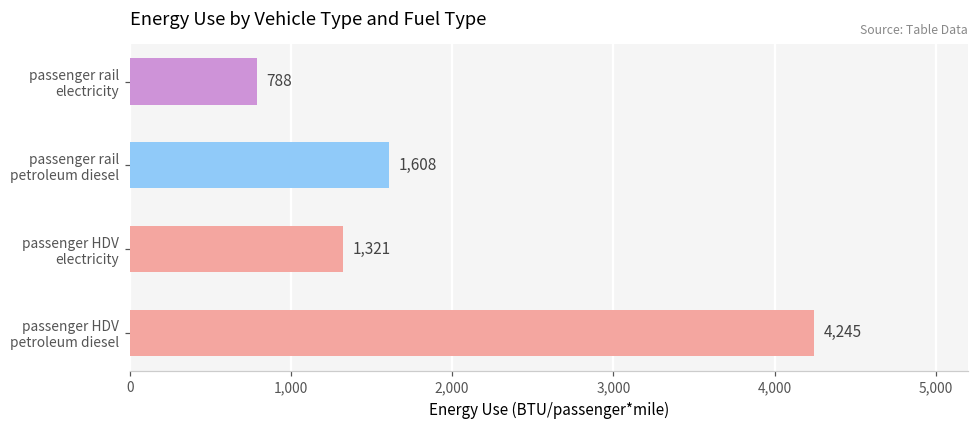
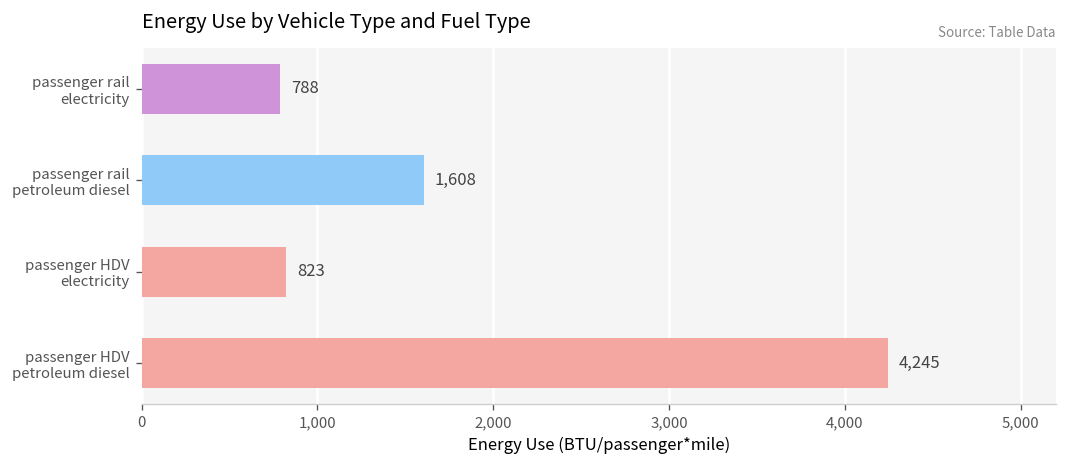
passenger HDV electricity: 1,321 -> 823
